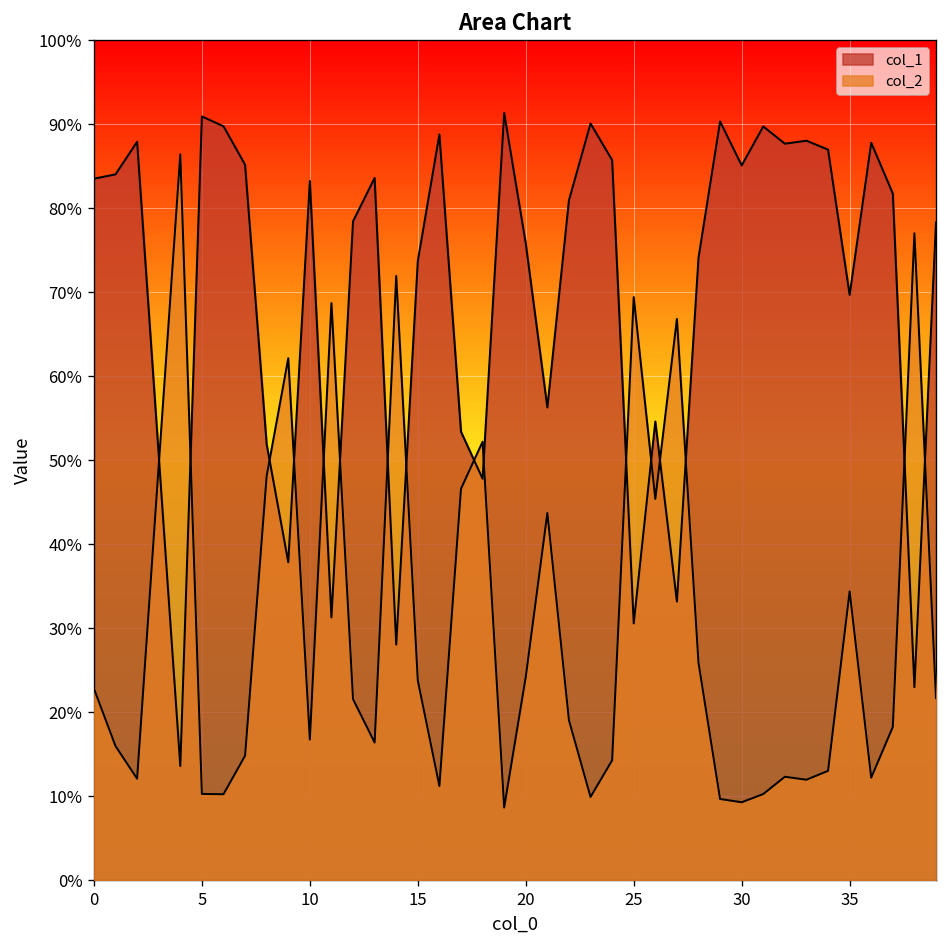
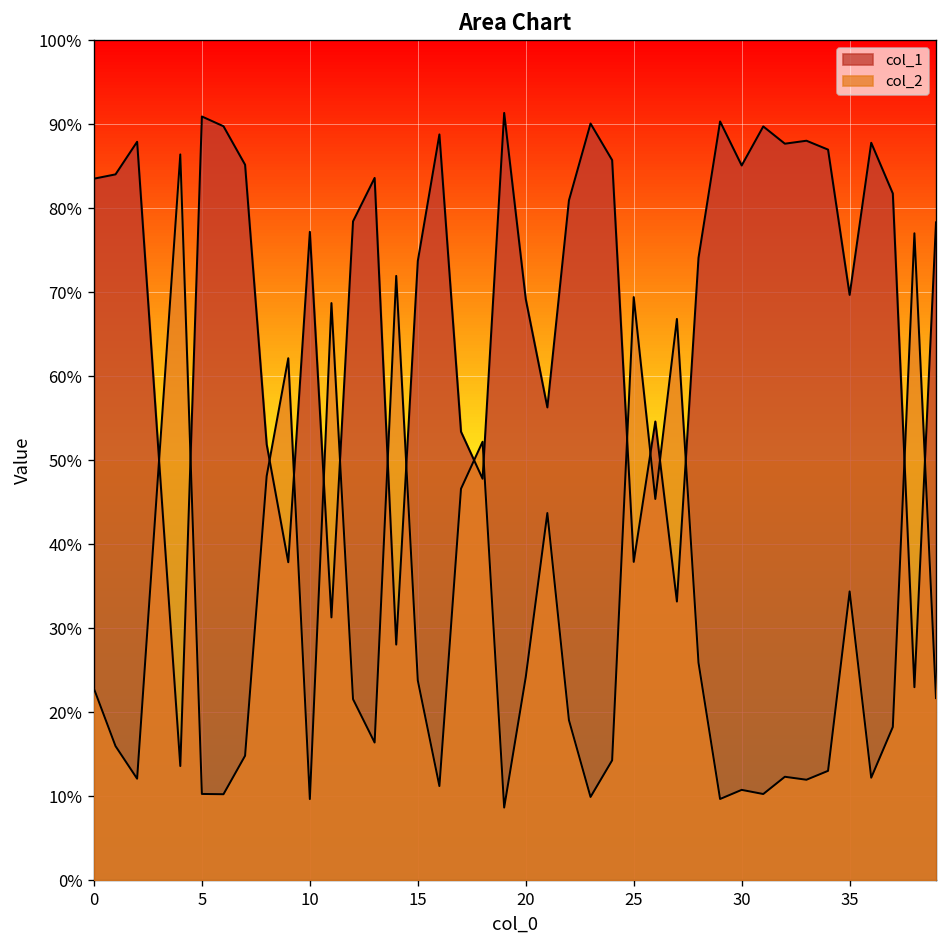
col_1, 10: 83% -> 77%
col_2, 10: 17% -> 10%
col_1, 20: 76% -> 69%
col_1, 25: 31% -> 38%
col_2, 30: 9% -> 11%
